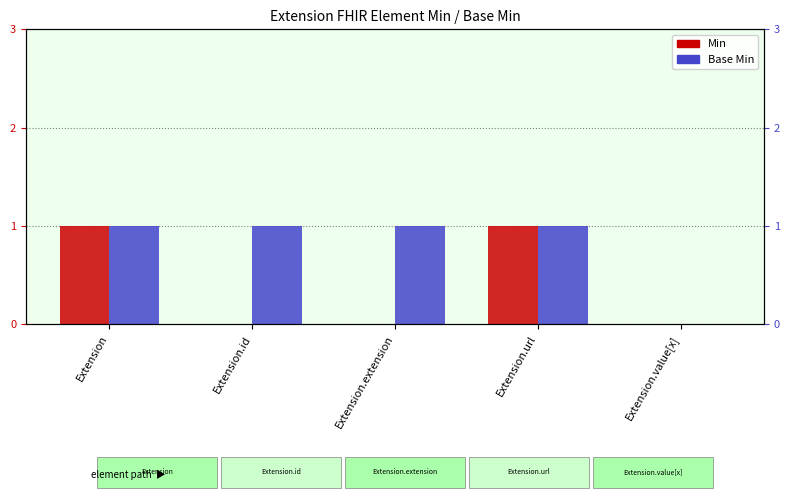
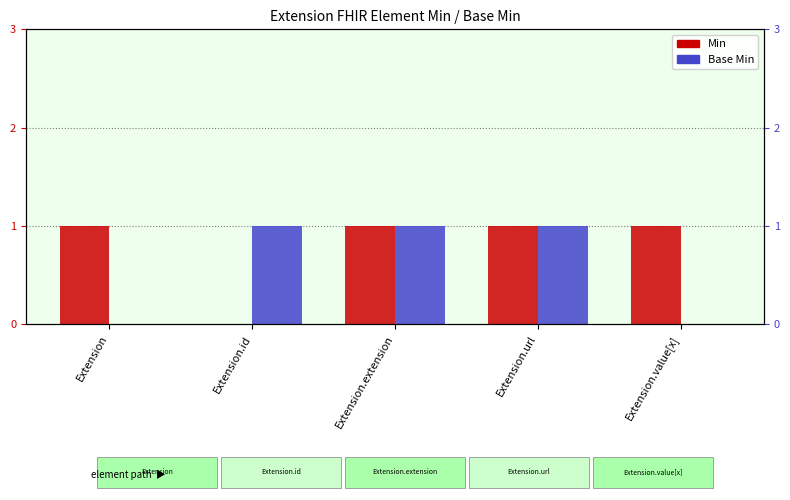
Base Min, Extension: 1 -> 0
Min, Extension.extension: 0 -> 1
Min, Extension.value[x]: 0 -> 1
